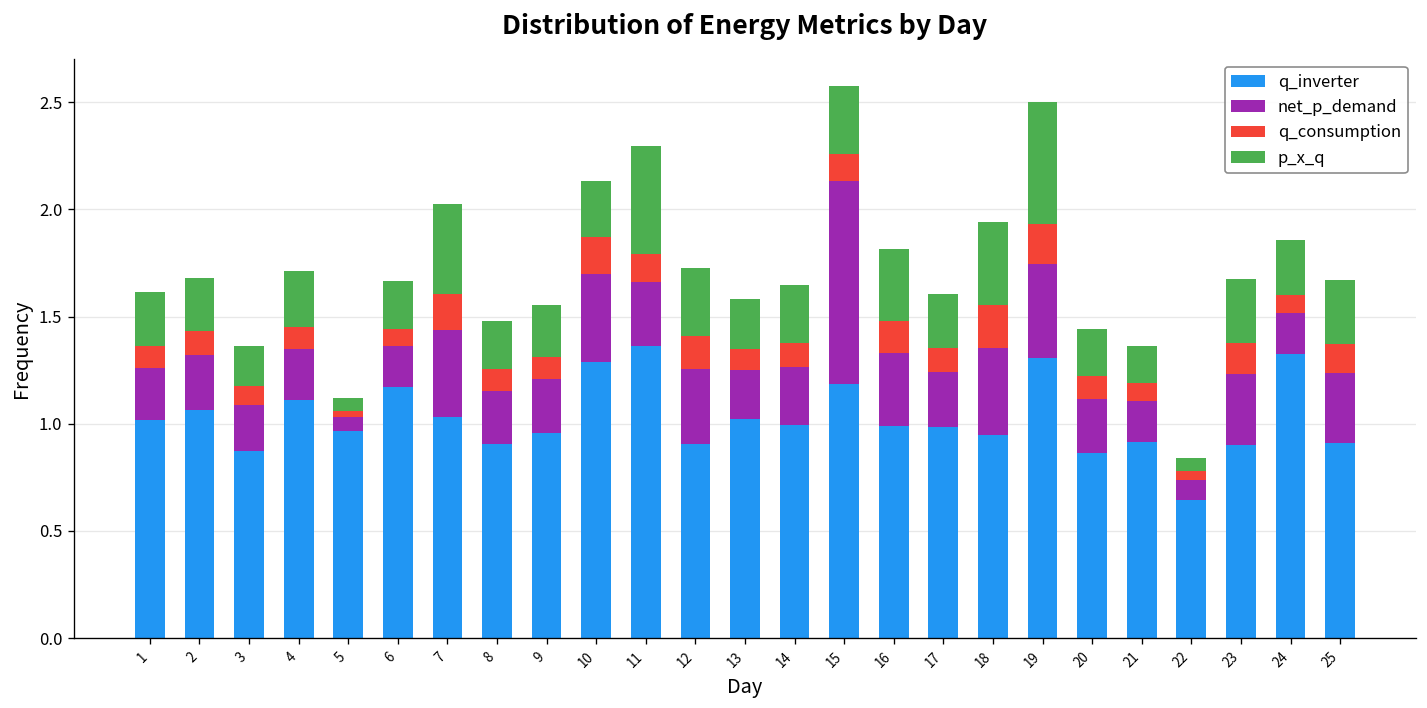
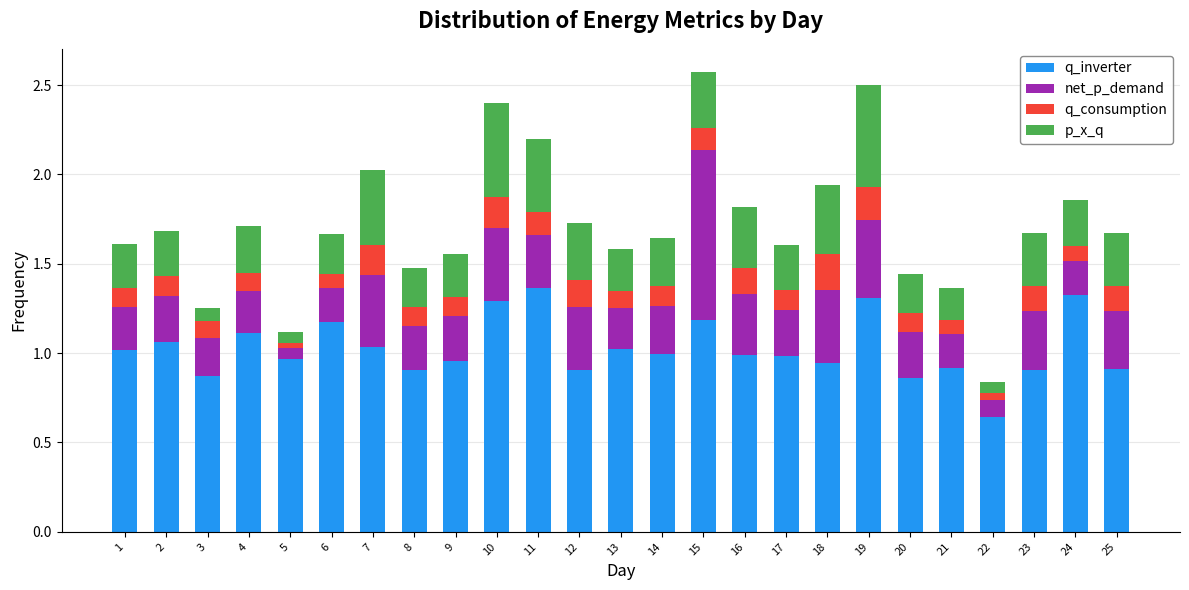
p_x_q, 3: 0.19 -> 0.07
p_x_q, 10: 0.26 -> 0.53
p_x_q, 11: 0.50 -> 0.41
